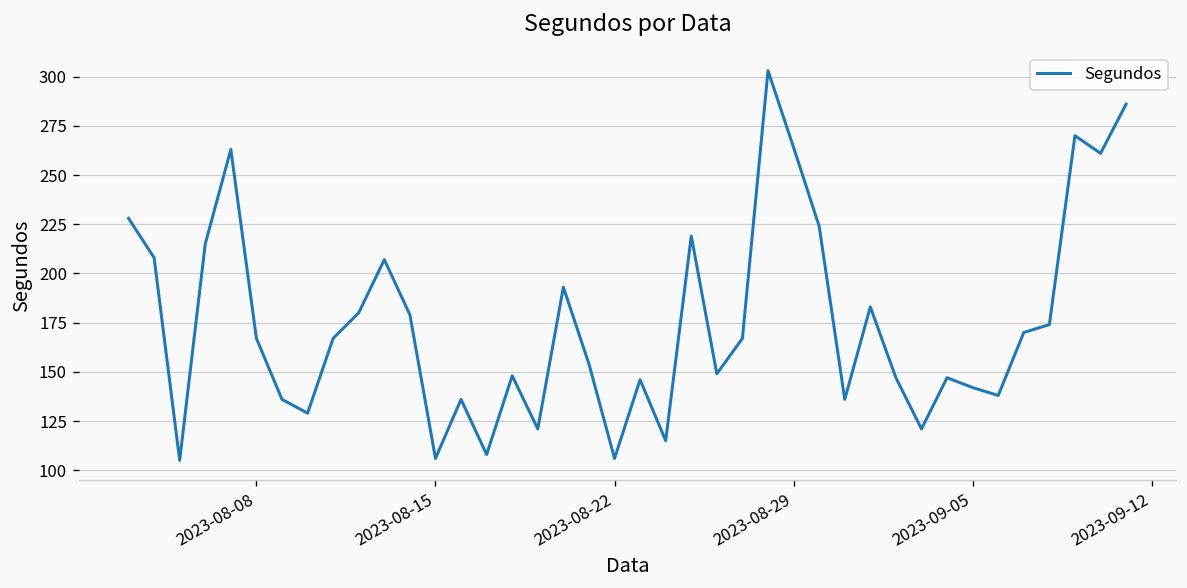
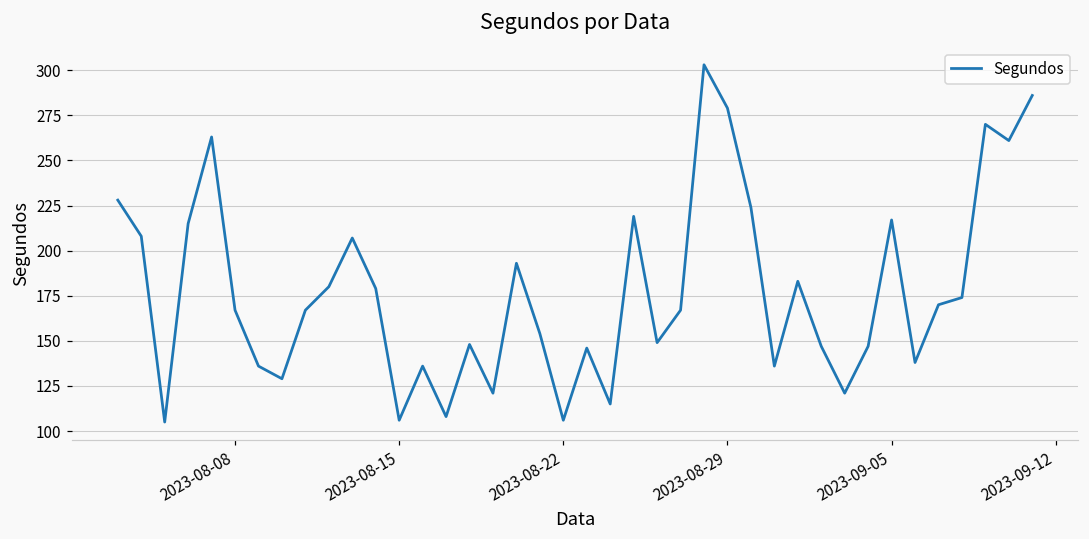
2023-08-29: 264 -> 279
2023-09-05: 142 -> 217
